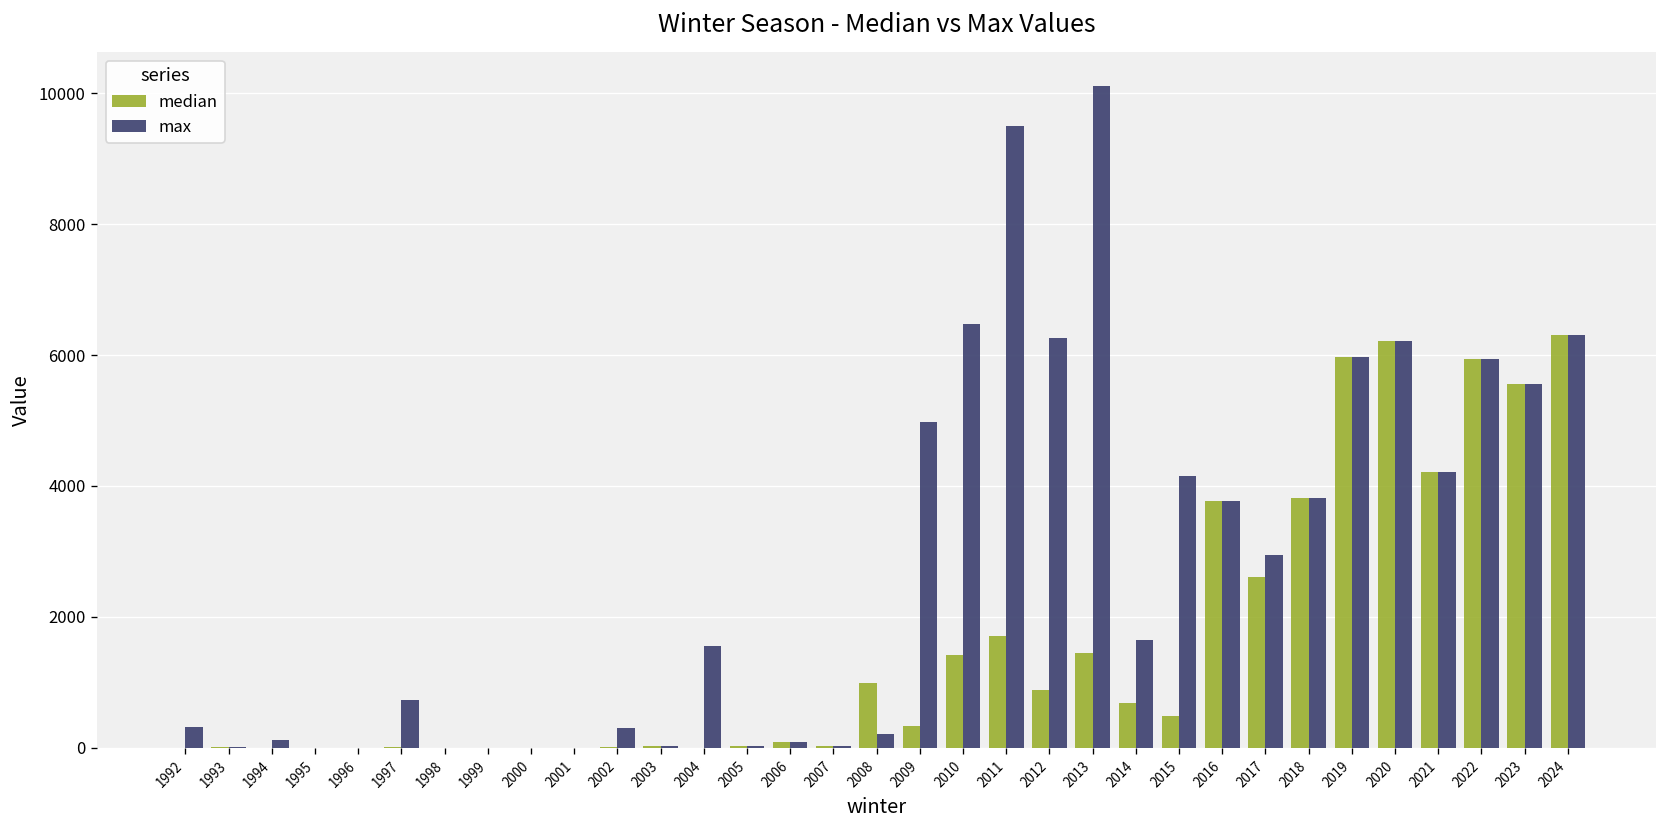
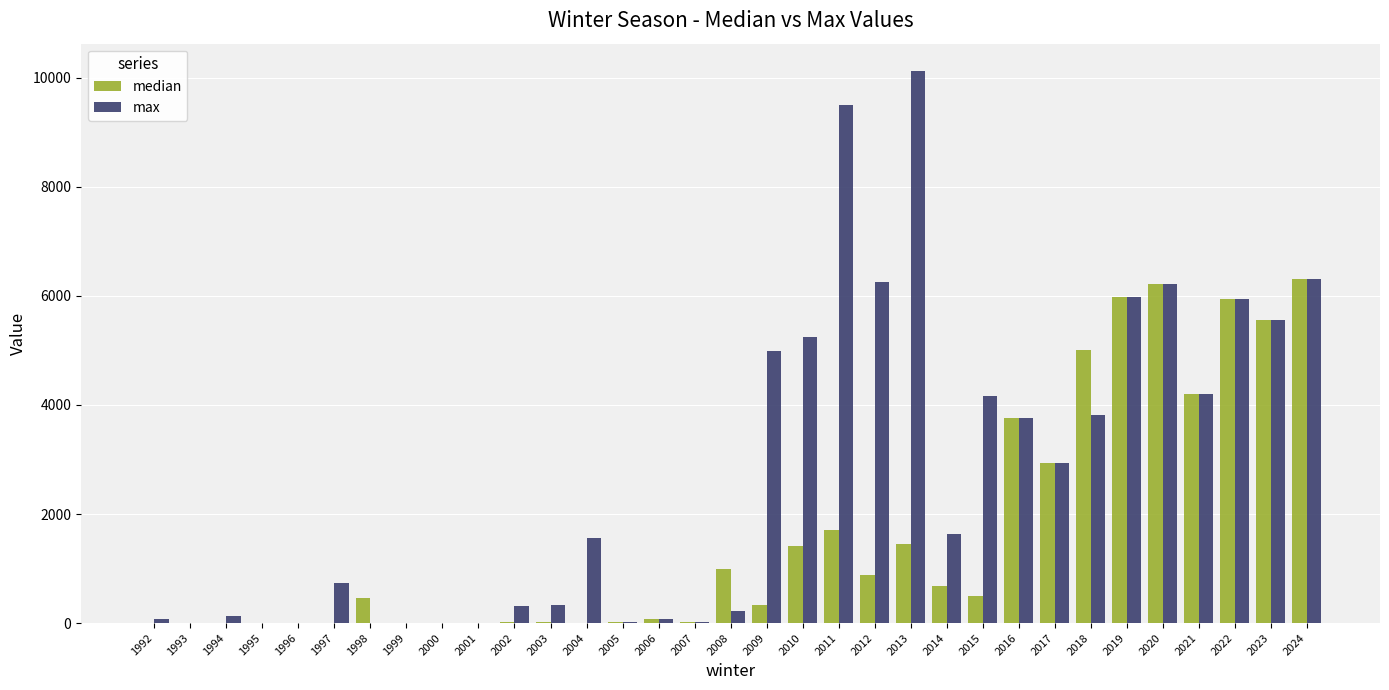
max, 1992: 300 -> 100
median, 1998: 0 -> 500
max, 2003: 0 -> 300
max, 2010: 6500 -> 5200
median, 2017: 2600 -> 2900
median, 2018: 3800 -> 5000
